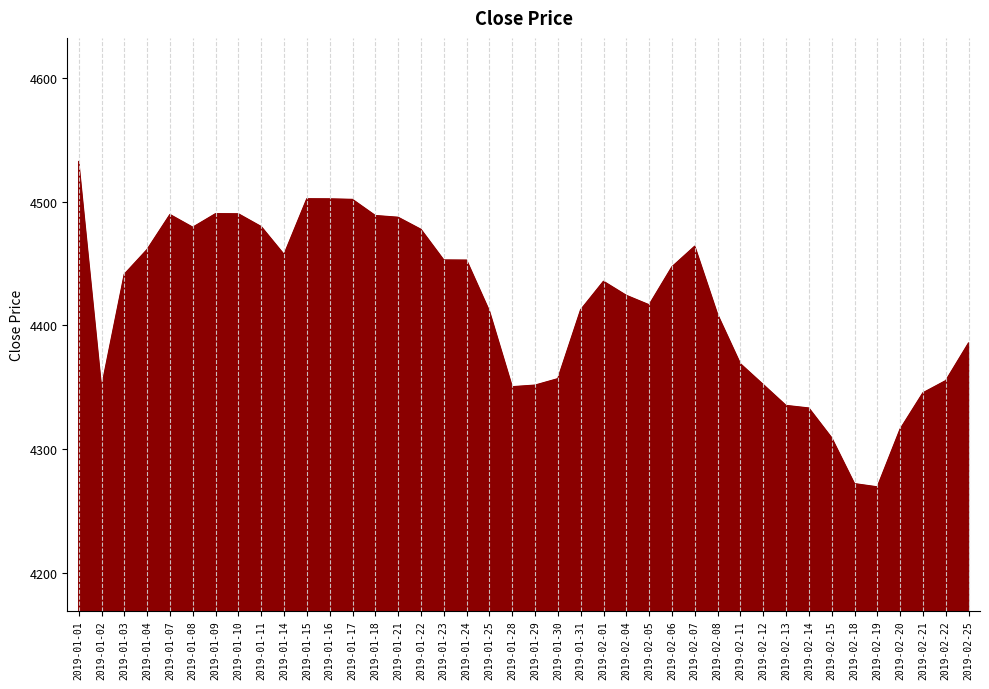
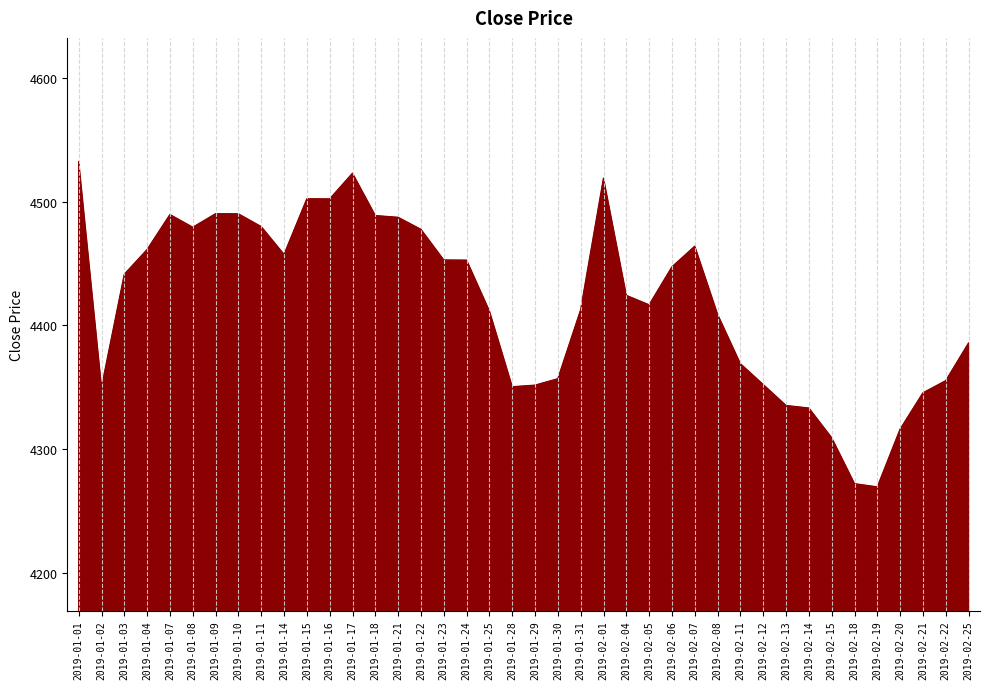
2019-01-17: 4502 -> 4523
2019-02-01: 4436 -> 4519
